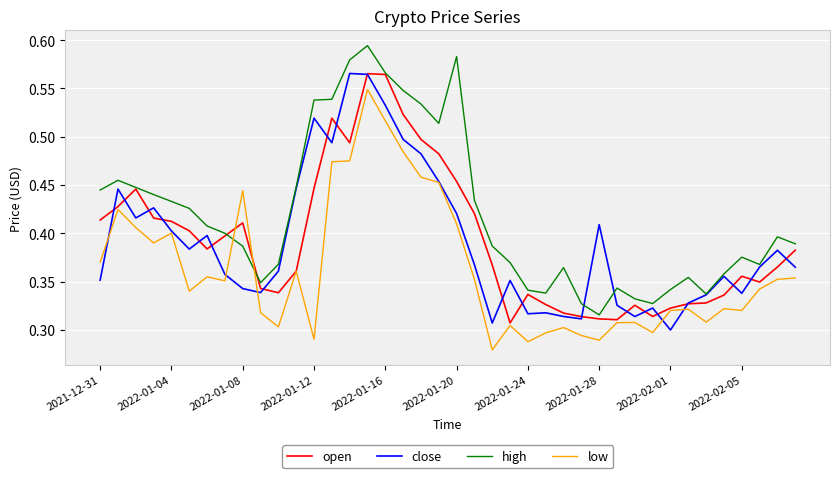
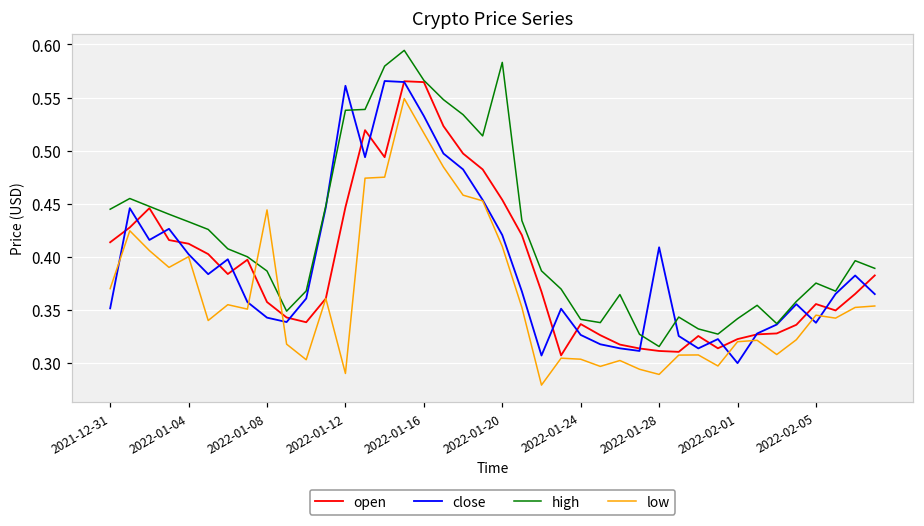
open, 2022-01-08: 0.41 -> 0.36
close, 2022-01-12: 0.52 -> 0.56
close, 2022-01-24: 0.32 -> 0.33
low, 2022-01-24: 0.29 -> 0.30
low, 2022-02-05: 0.32 -> 0.35
